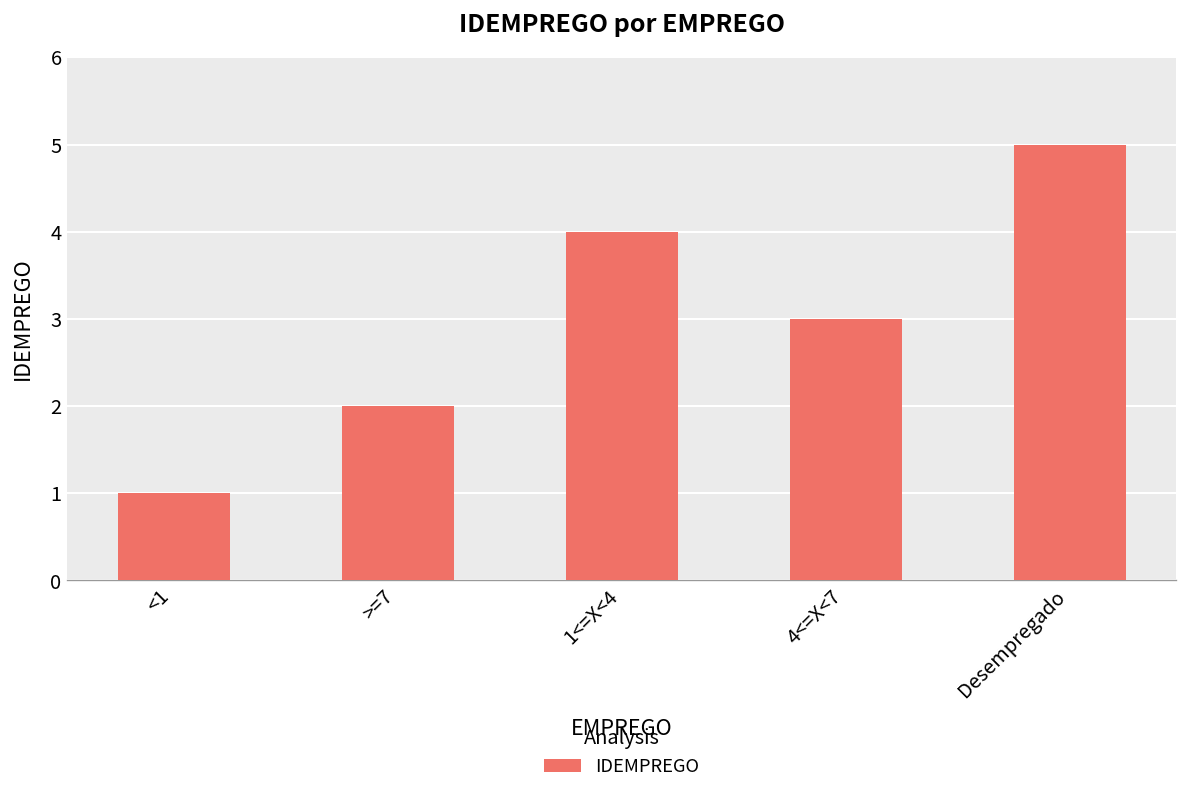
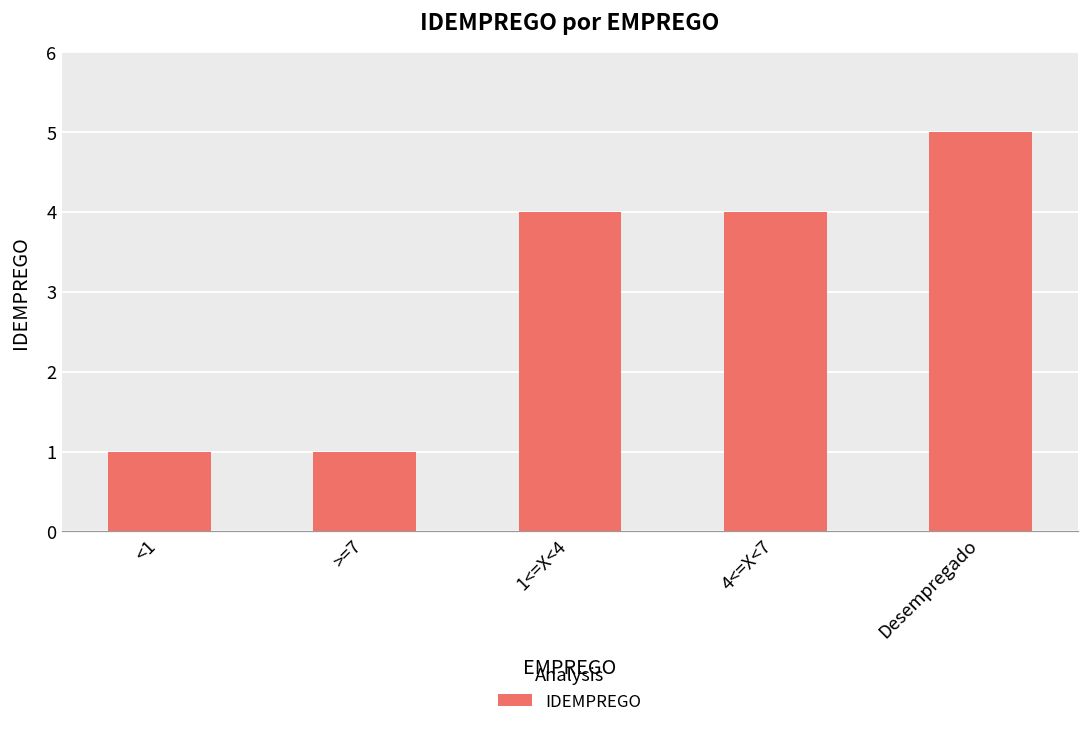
>=7: 2 -> 1
4<=X<7: 3 -> 4
